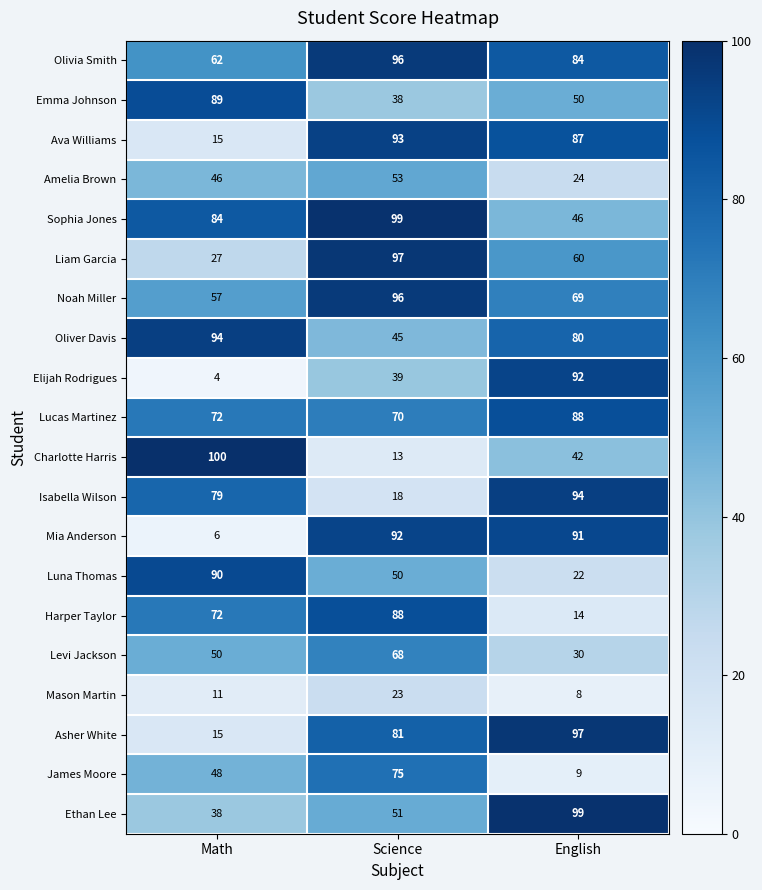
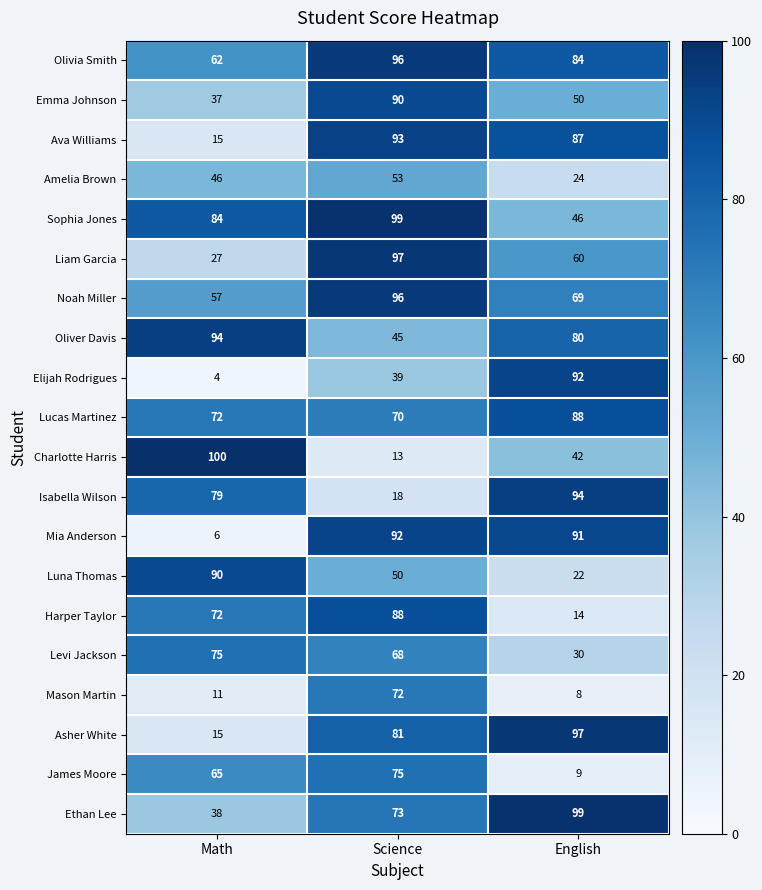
Emma Johnson, Math: 89 -> 37
Emma Johnson, Science: 38 -> 90
Levi Jackson, Math: 50 -> 75
Mason Martin, Science: 23 -> 72
James Moore, Math: 48 -> 65
Ethan Lee, Science: 51 -> 73
